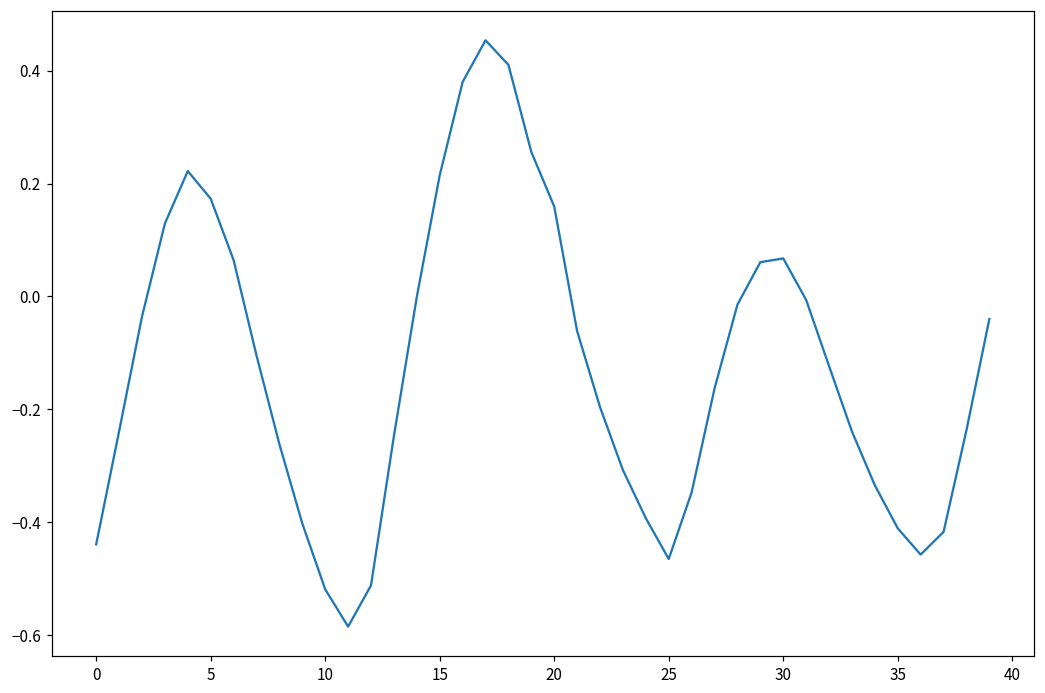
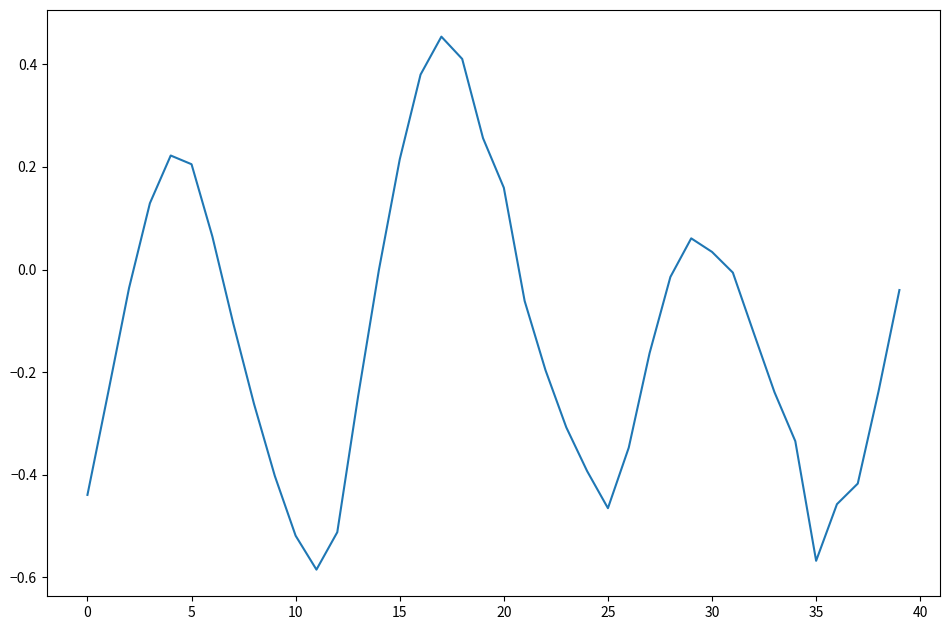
5: 0.17 -> 0.21
30: 0.07 -> 0.03
35: -0.41 -> -0.57
